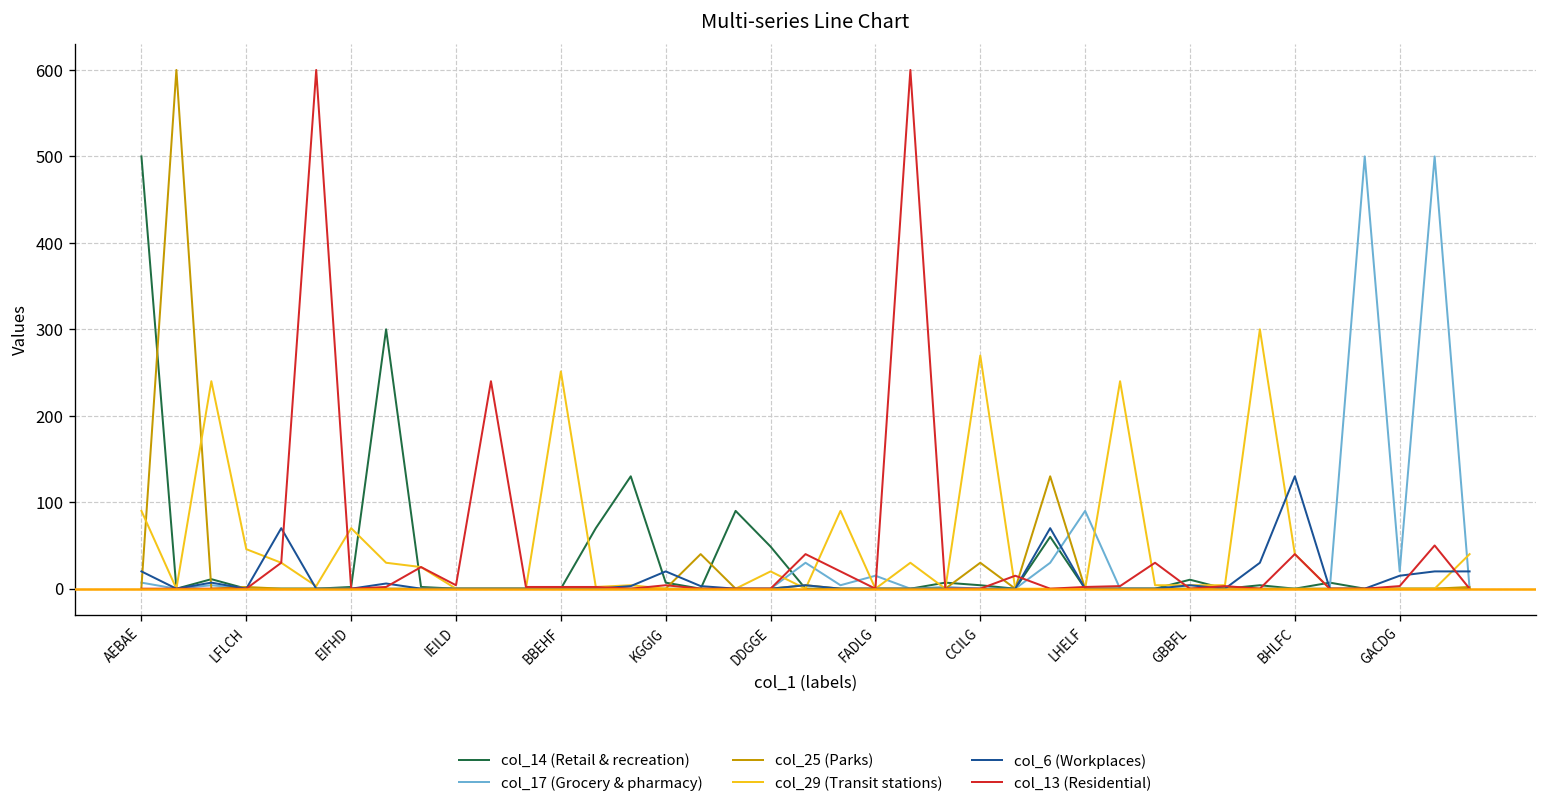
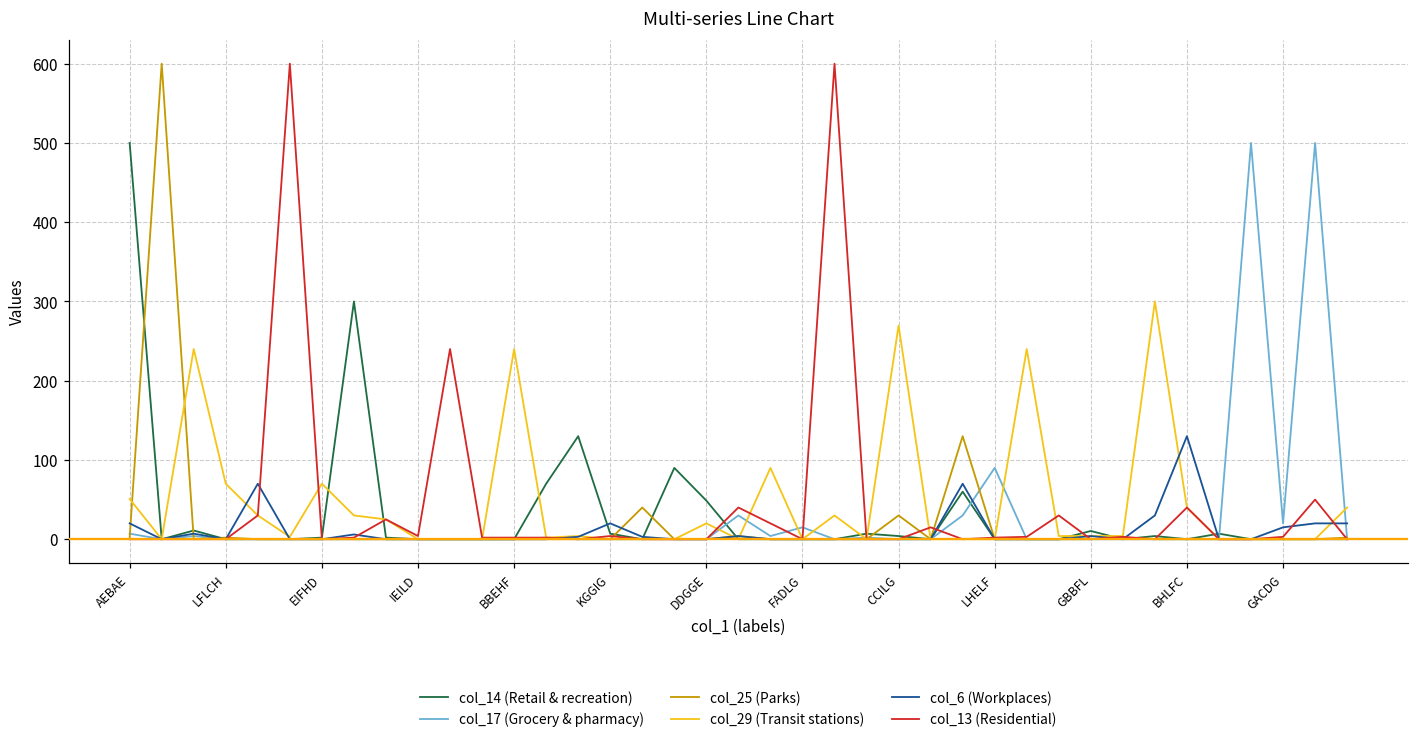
col_29 (Transit stations), AEBAE: 90 -> 50
col_29 (Transit stations), LFLCH: 50 -> 70
col_29 (Transit stations), BBEHF: 250 -> 240
